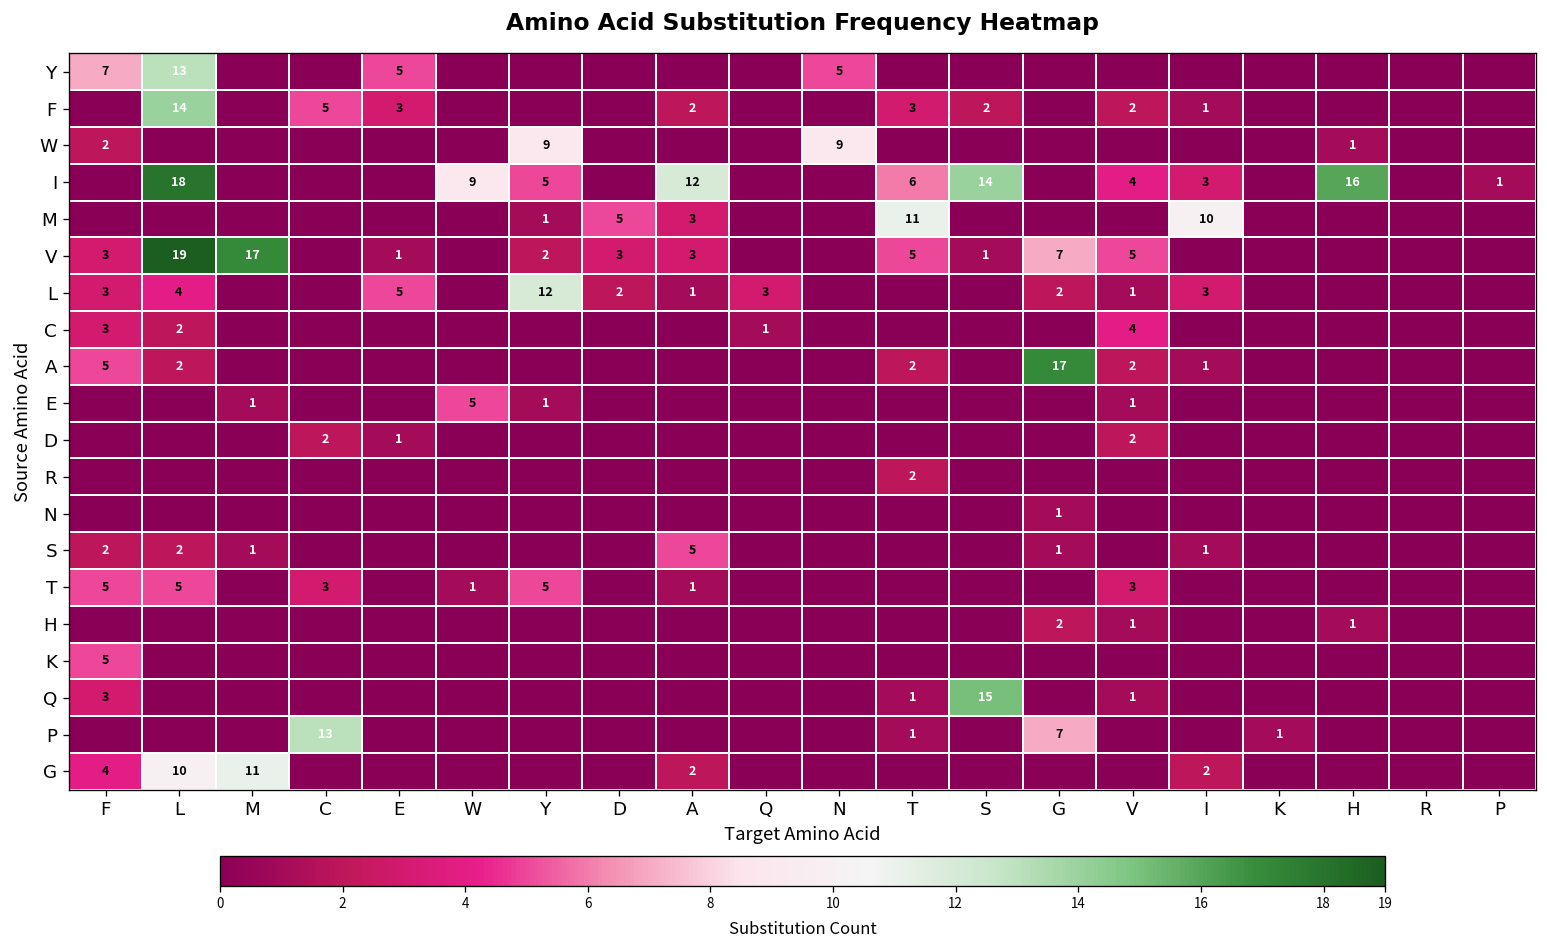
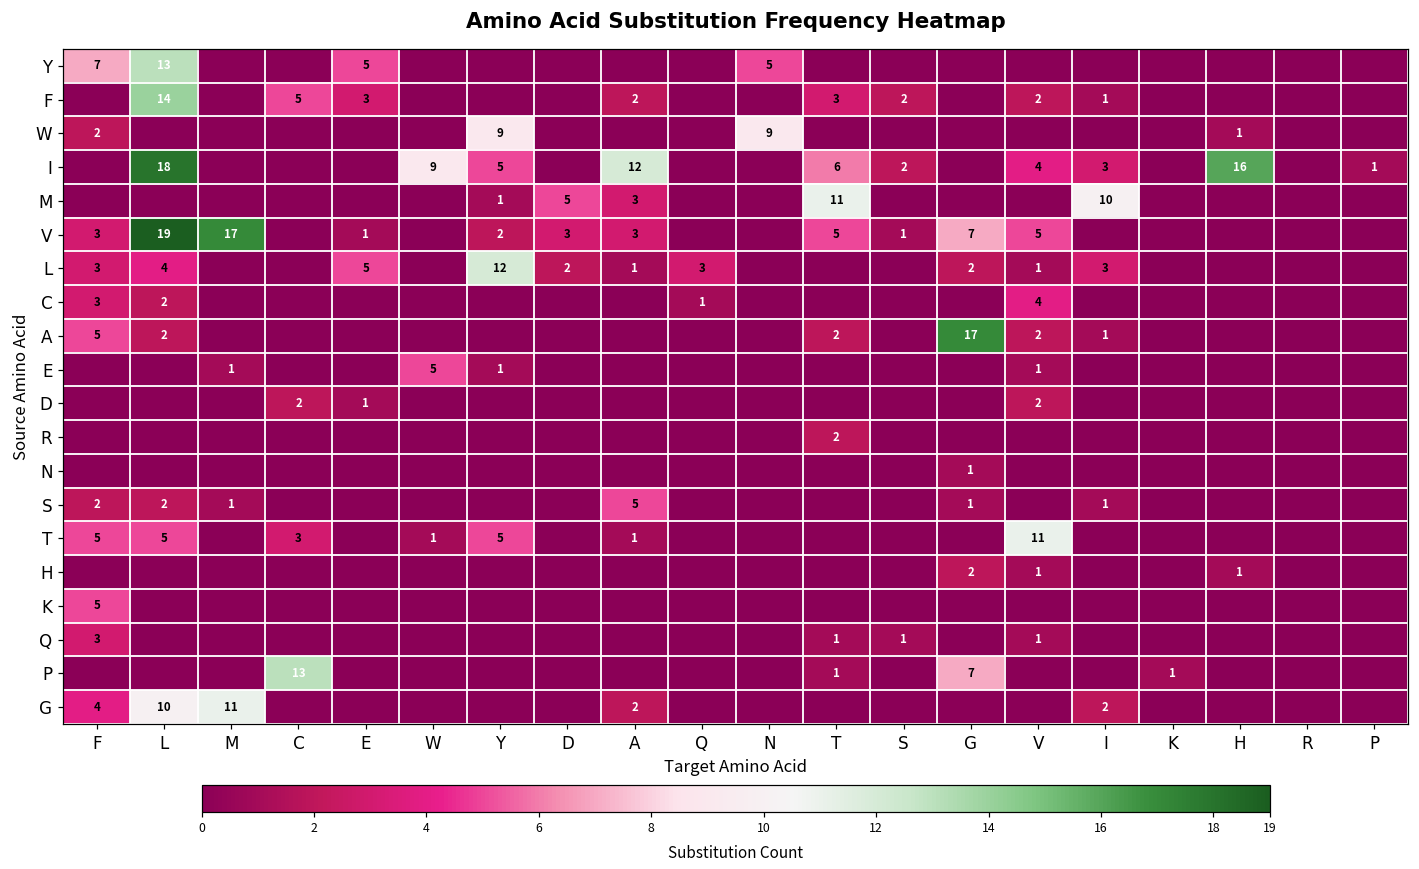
I, S: 14 -> 2
T, V: 3 -> 11
Q, S: 15 -> 1
